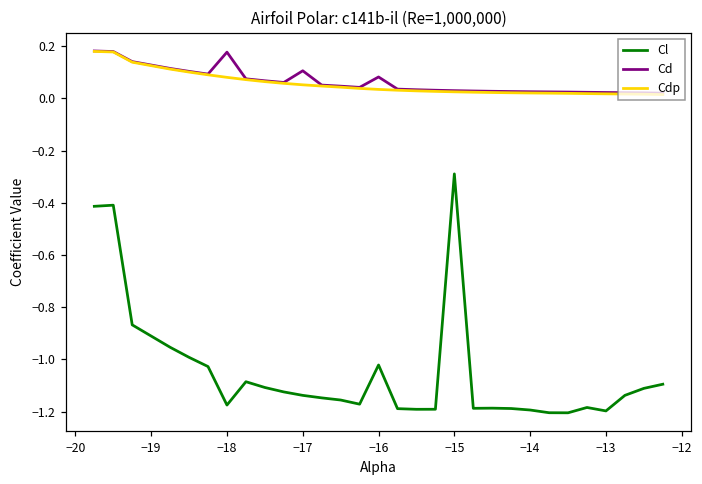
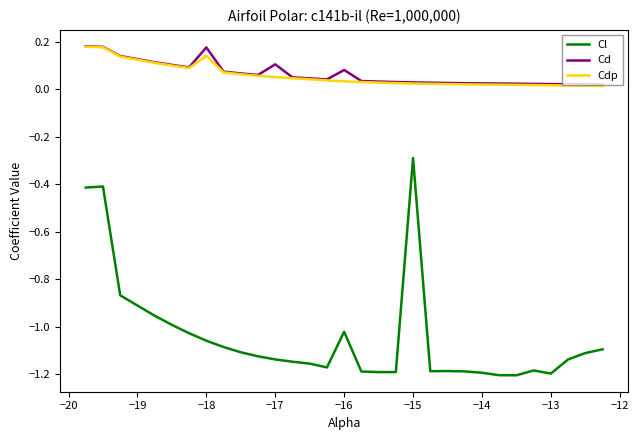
Cl, −18: -1.18 -> -1.06
Cdp, −18: 0.08 -> 0.14
